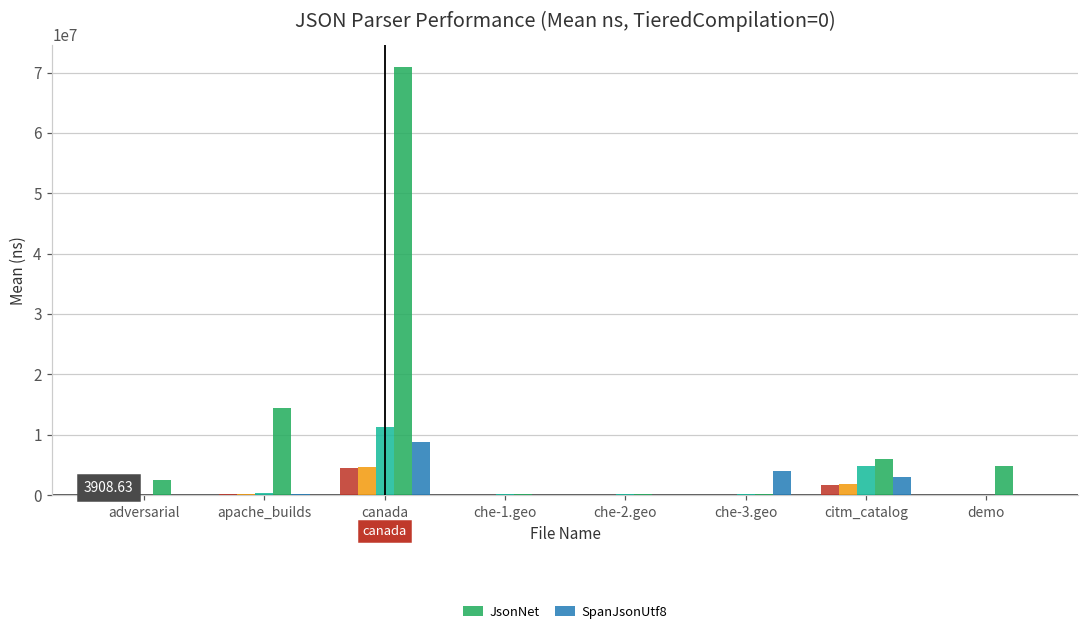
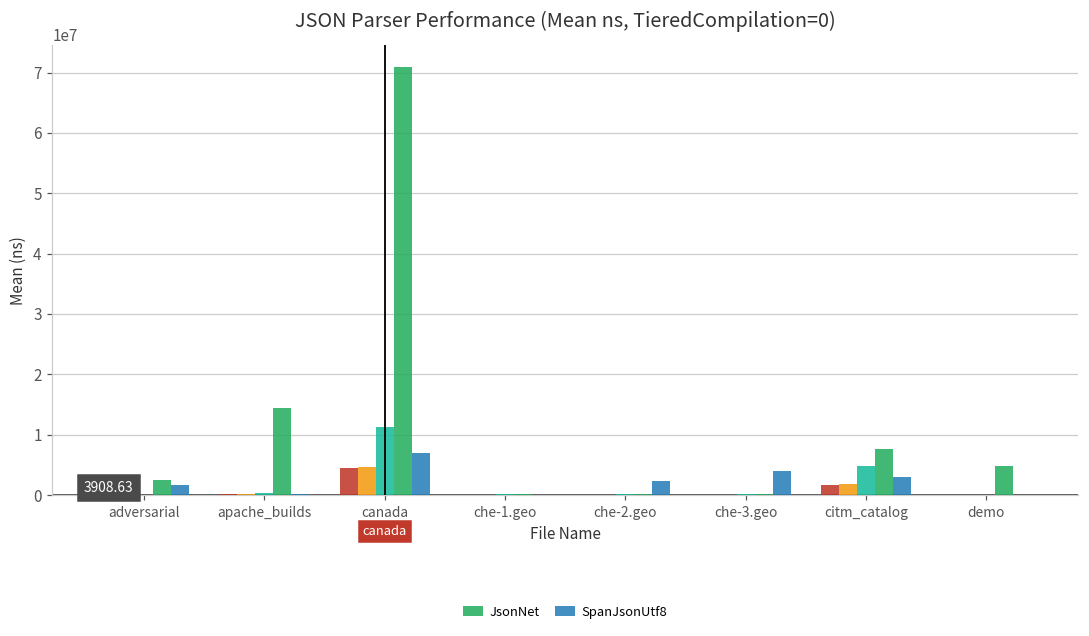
SpanJsonUtf8, adversarial: 0 -> 2000000
SpanJsonUtf8, canada: 9000000 -> 7000000
SpanJsonUtf8, che-2.geo: 0 -> 2000000
JsonNet, citm_catalog: 6000000 -> 8000000
